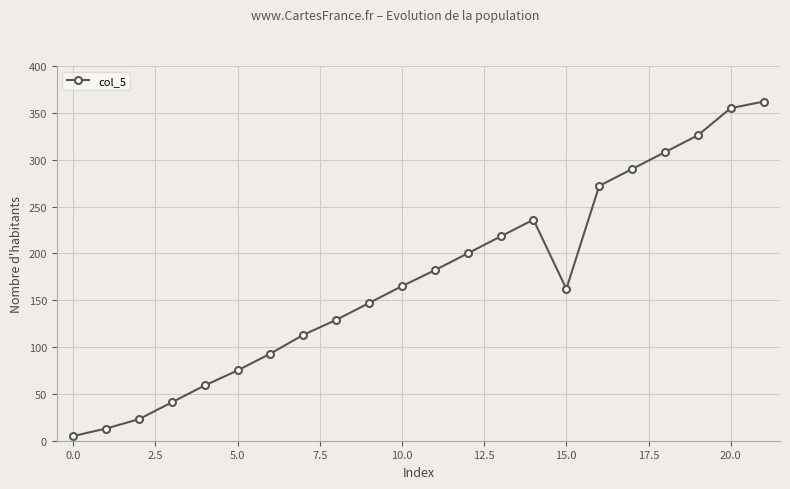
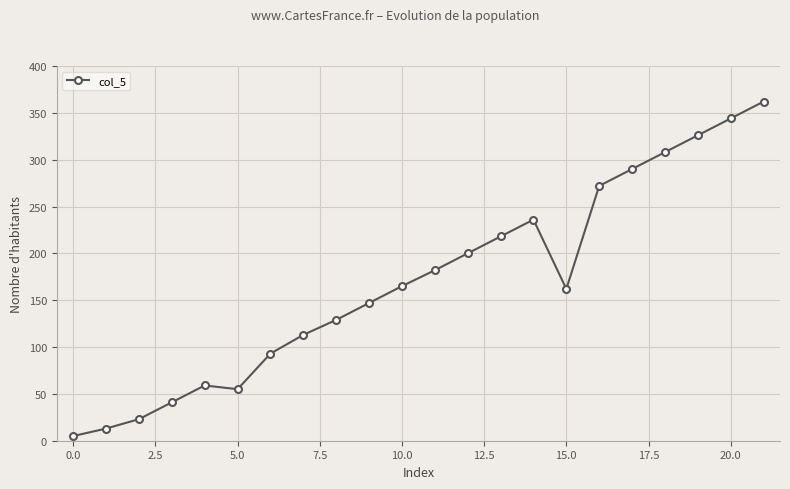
5.0: 80 -> 60
20.0: 360 -> 340
